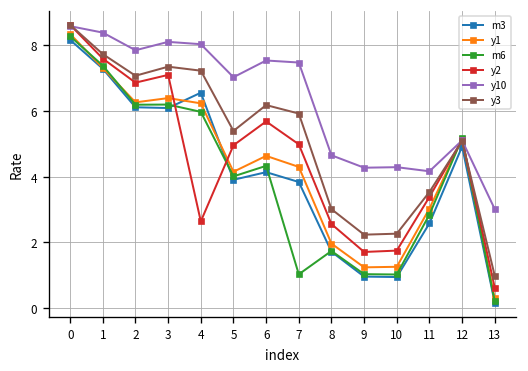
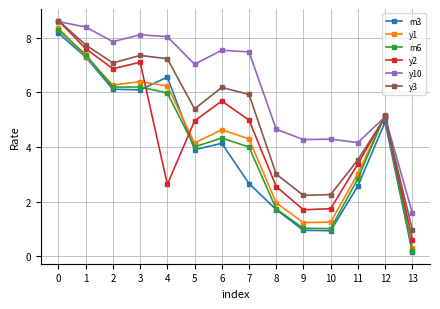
m3, 7: 3.8 -> 2.7
m6, 7: 1.0 -> 4.0
y10, 13: 3.0 -> 1.6
